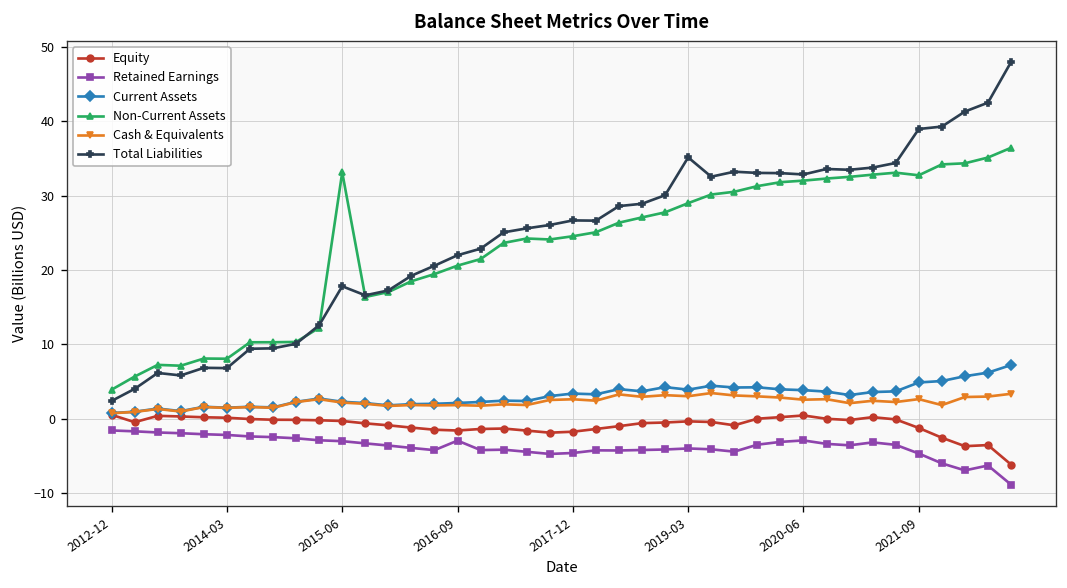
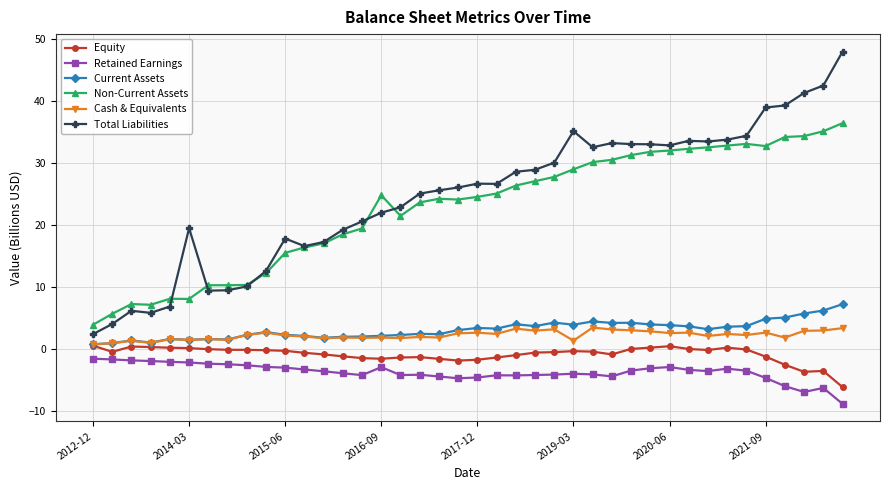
Total Liabilities, 2014-03: 7 -> 19
Non-Current Assets, 2015-06: 33 -> 15
Non-Current Assets, 2016-09: 21 -> 25
Cash & Equivalents, 2019-03: 3 -> 1
